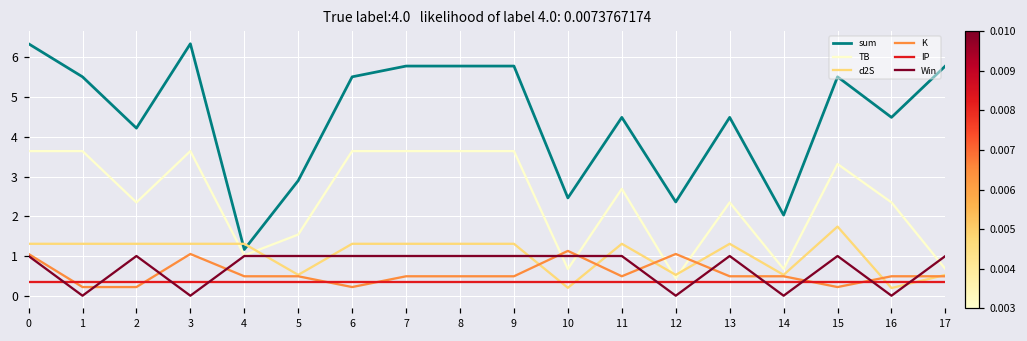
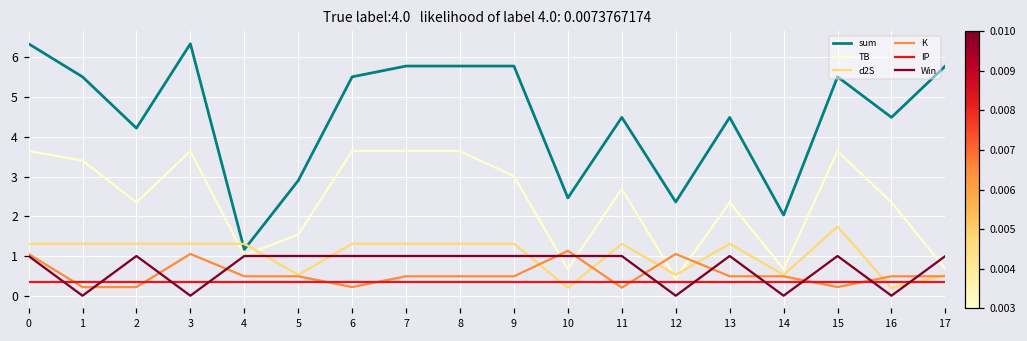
TB, 1: 3.6 -> 3.4
TB, 9: 3.6 -> 3.0
K, 11: 0.5 -> 0.2
TB, 15: 3.3 -> 3.6
